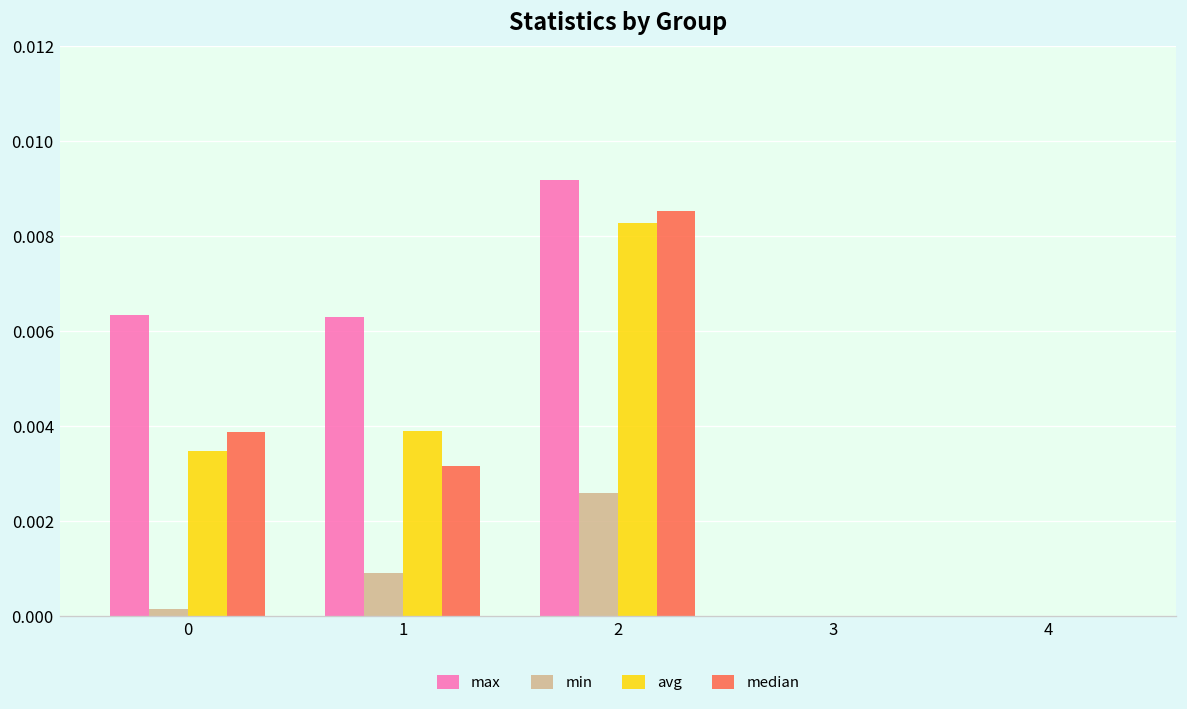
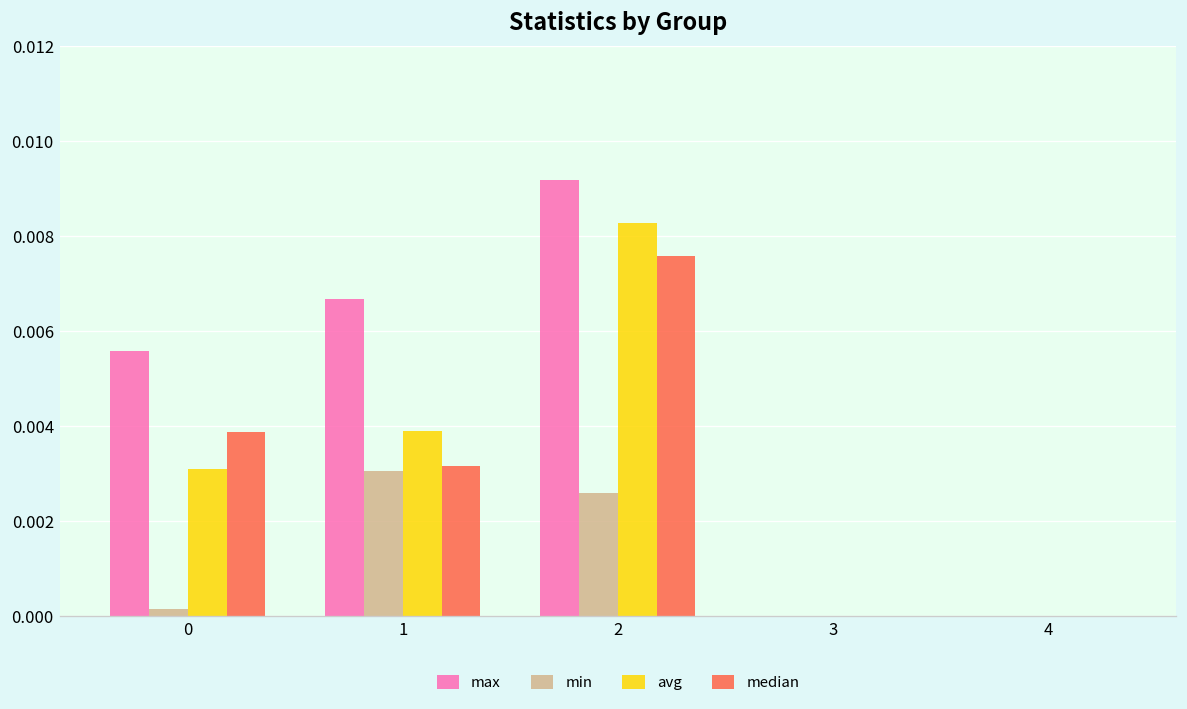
max, 0: 0.0063 -> 0.0056
avg, 0: 0.0035 -> 0.0031
max, 1: 0.0063 -> 0.0067
min, 1: 0.0009 -> 0.0031
median, 2: 0.0085 -> 0.0076
